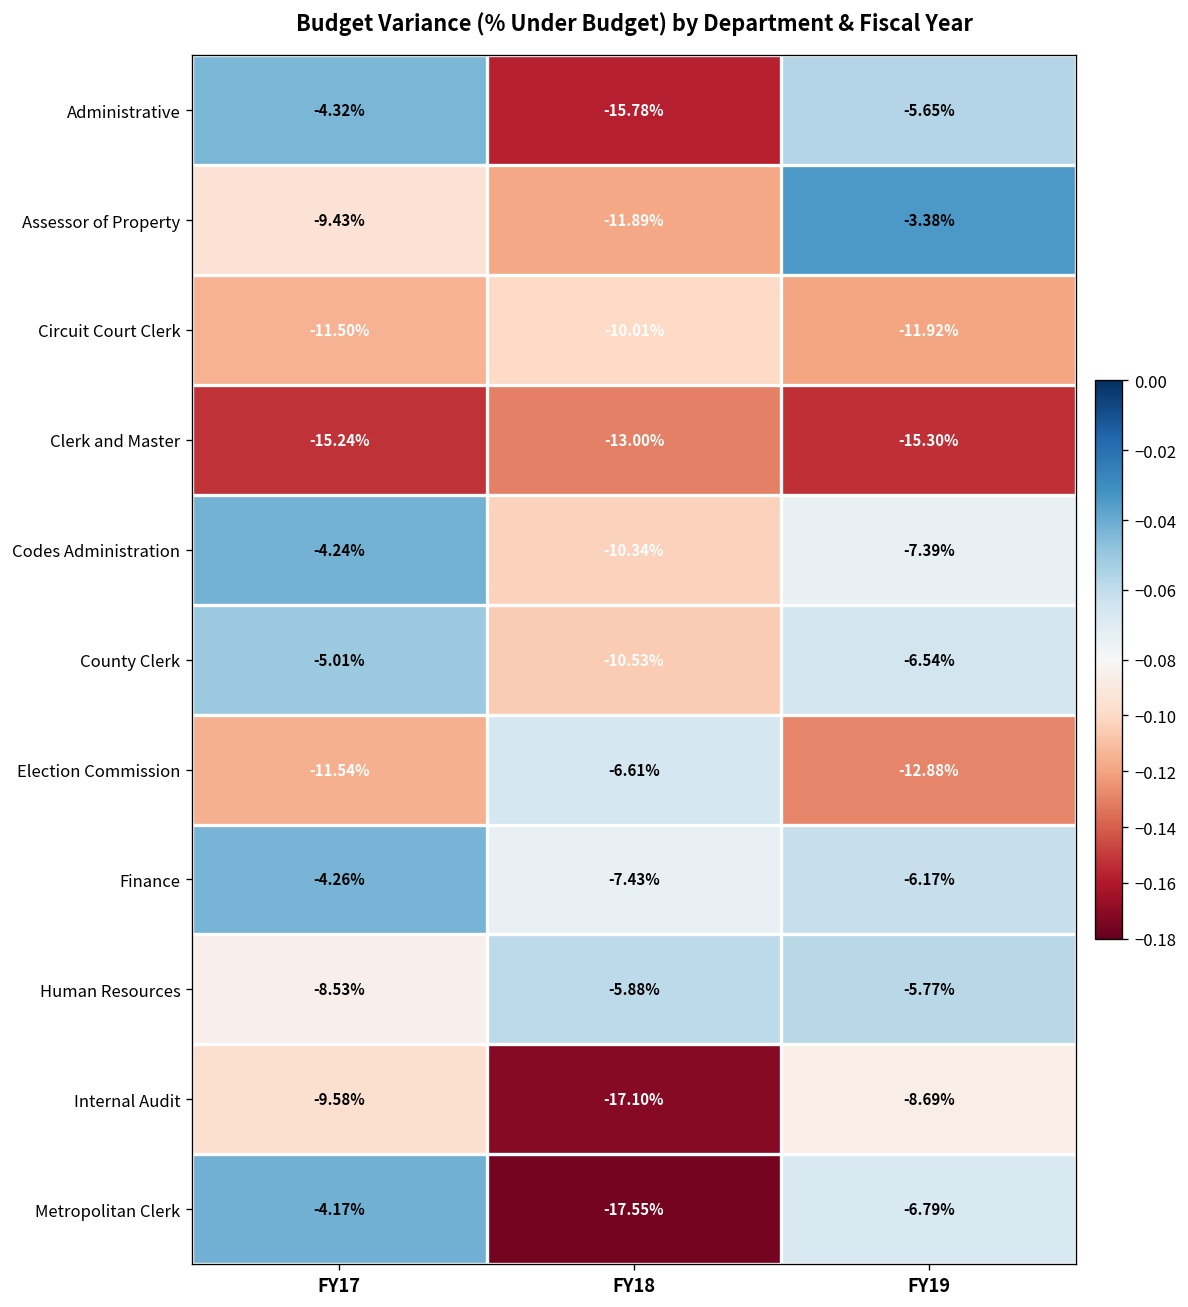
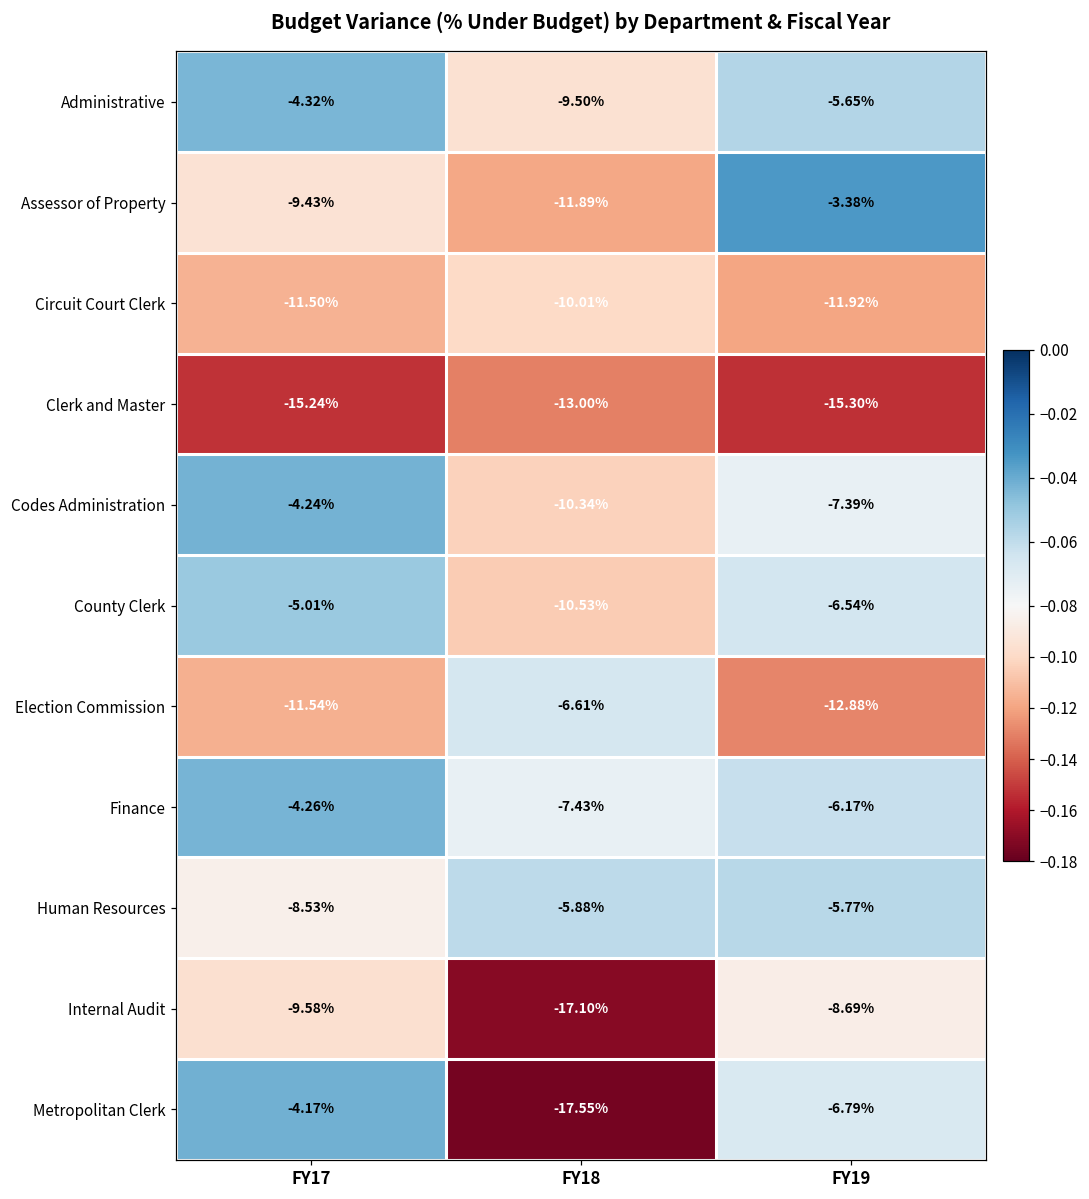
Administrative, FY18: -15.78% -> -9.50%
